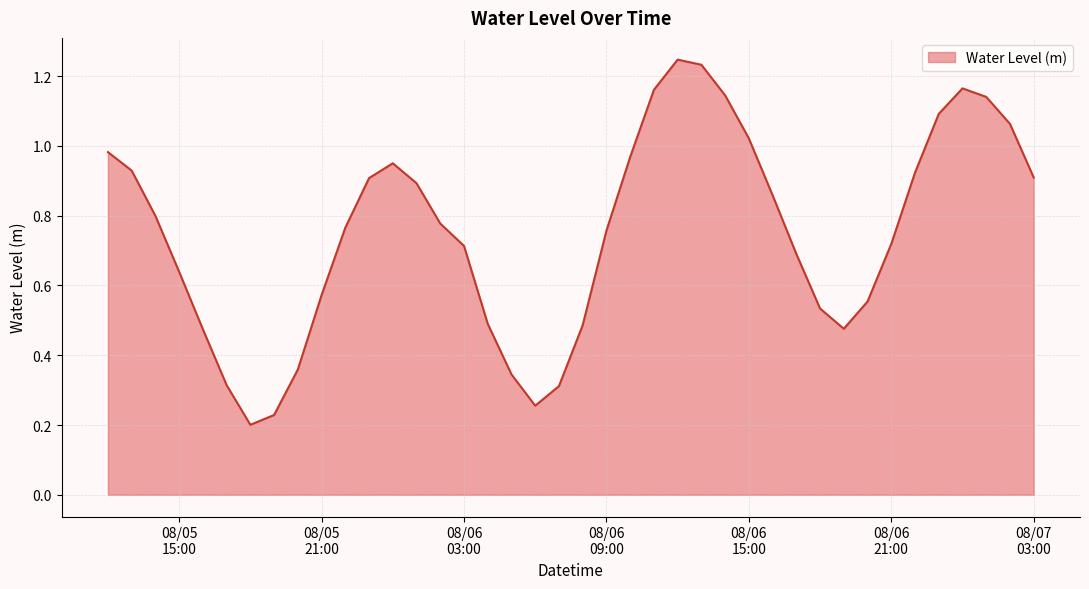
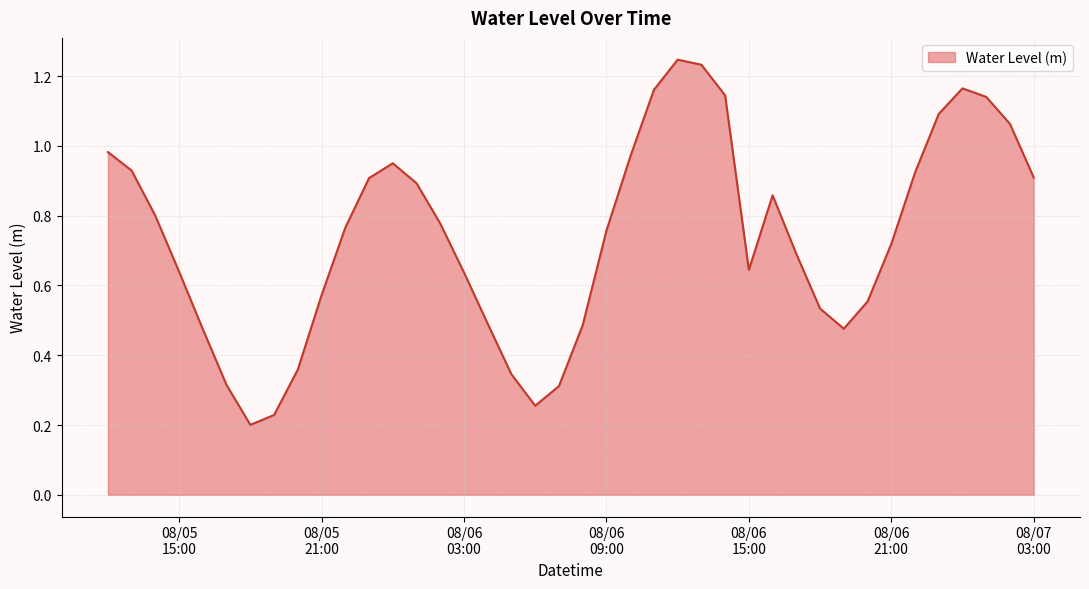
08/06 03:00: 0.71 -> 0.64
08/06 15:00: 1.02 -> 0.64
